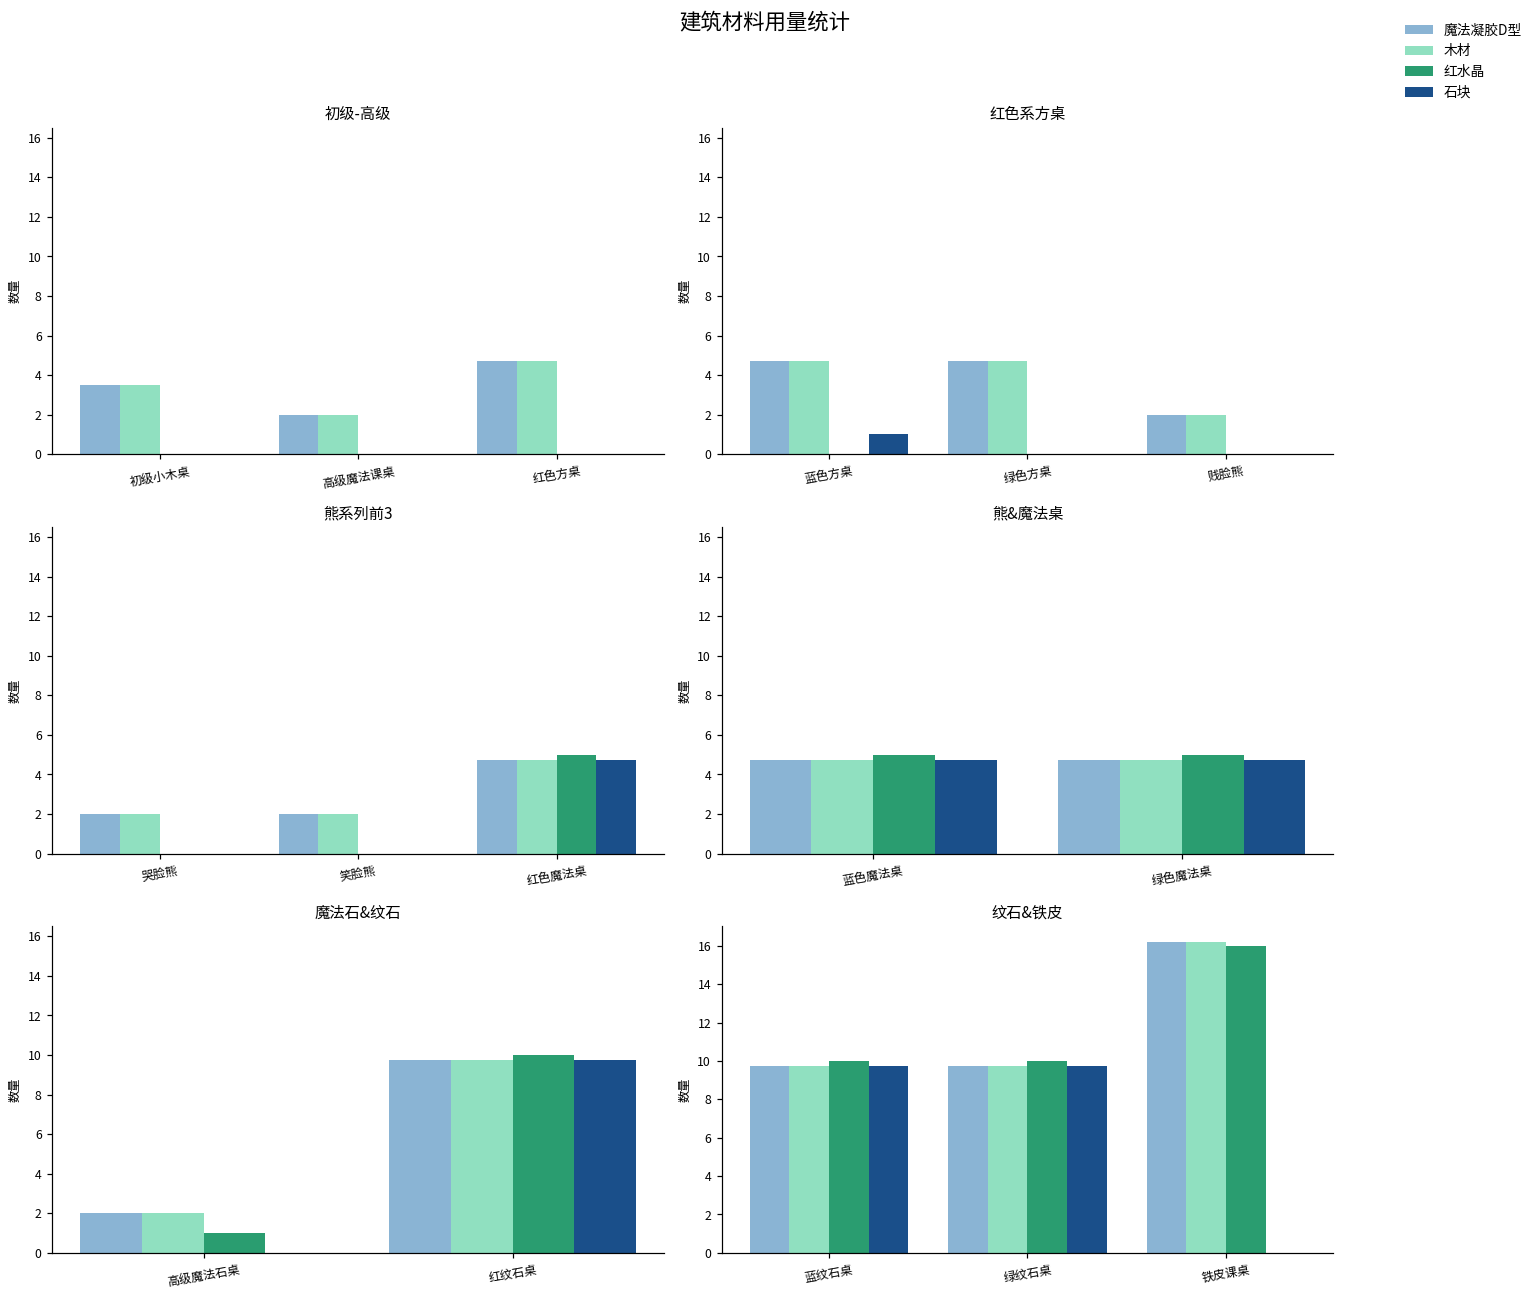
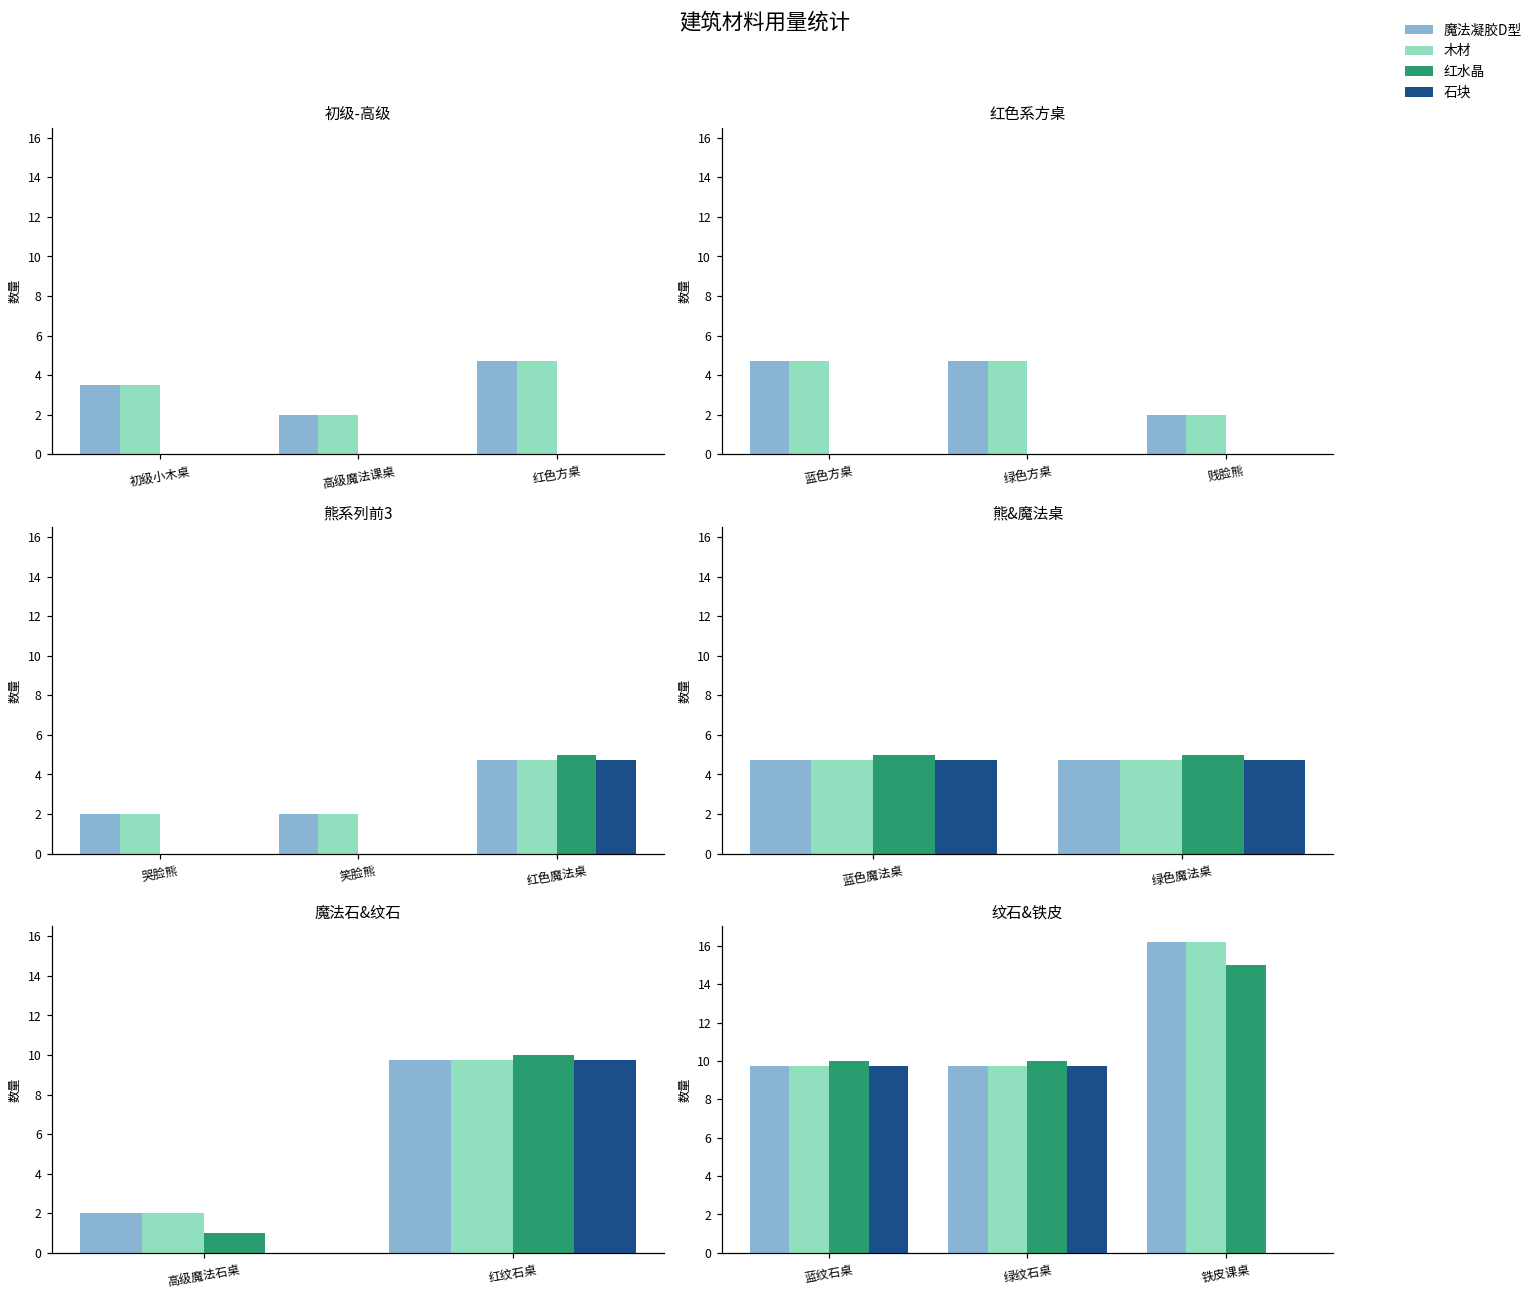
红色系方桌, 石块, 蓝色方桌: 1 -> 0
纹石&铁皮, 红水晶, 铁皮课桌: 16 -> 15
